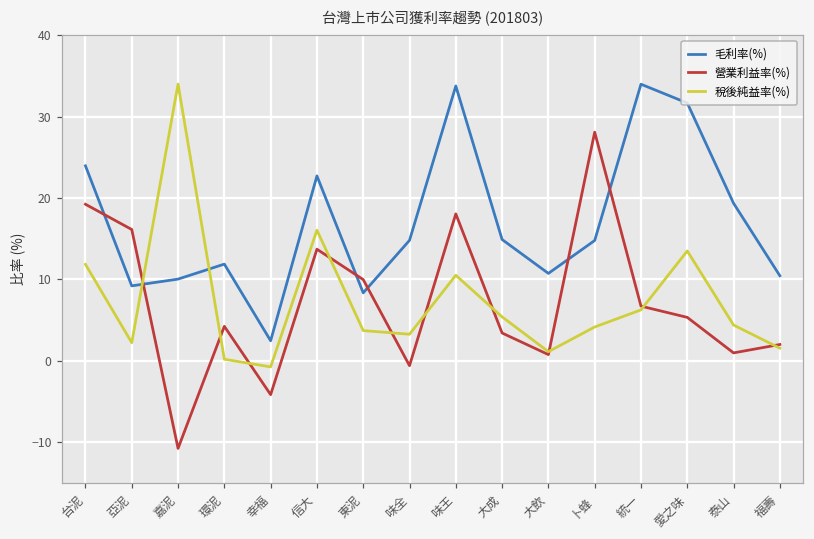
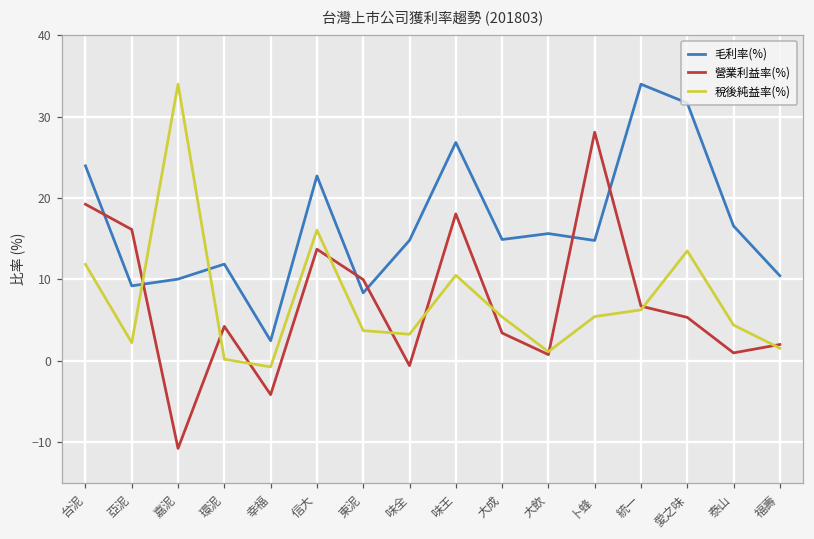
毛利率(%), 味王: 34 -> 27
毛利率(%), 大飲: 11 -> 16
稅後純益率(%), 卜蜂: 4 -> 5
毛利率(%), 泰山: 19 -> 17
